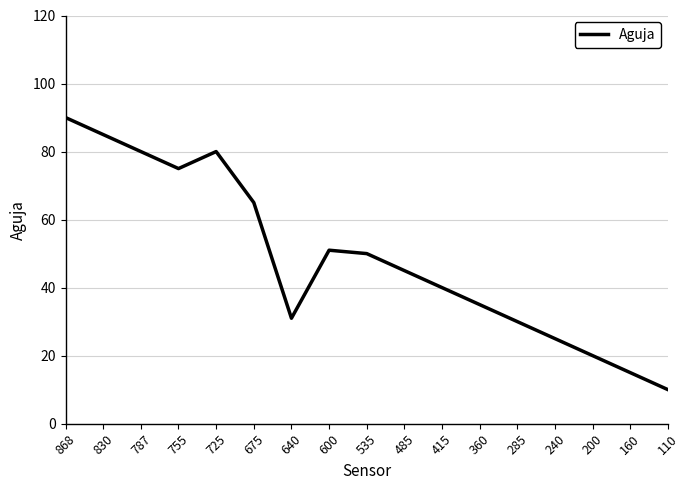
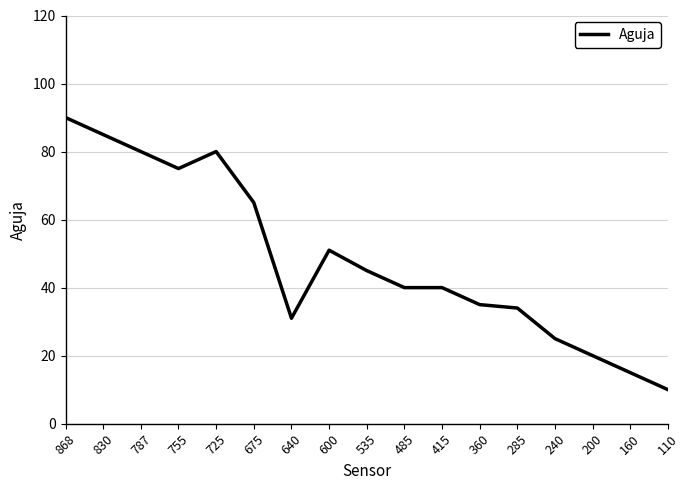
535: 50 -> 45
485: 45 -> 40
285: 30 -> 34
